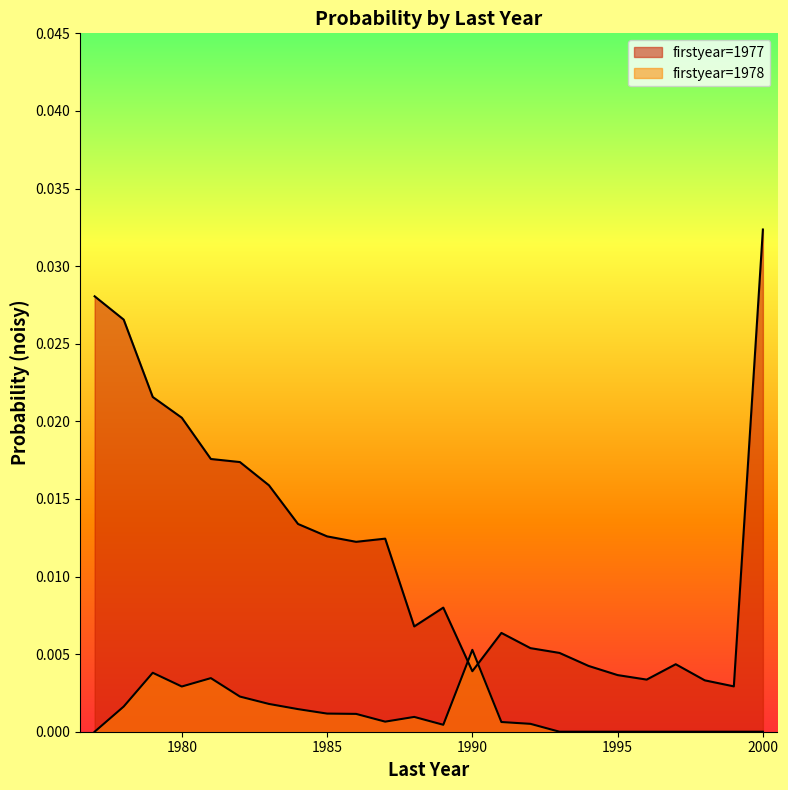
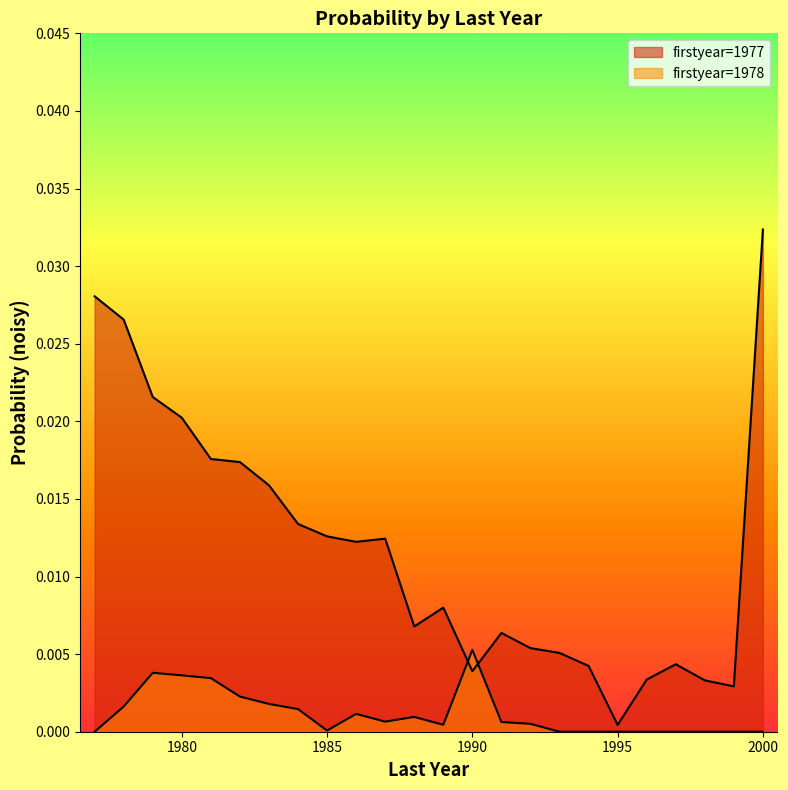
firstyear=1978, 1980: 0.0029 -> 0.0036
firstyear=1978, 1985: 0.0012 -> 0.0001
firstyear=1977, 1995: 0.0036 -> 0.0004
